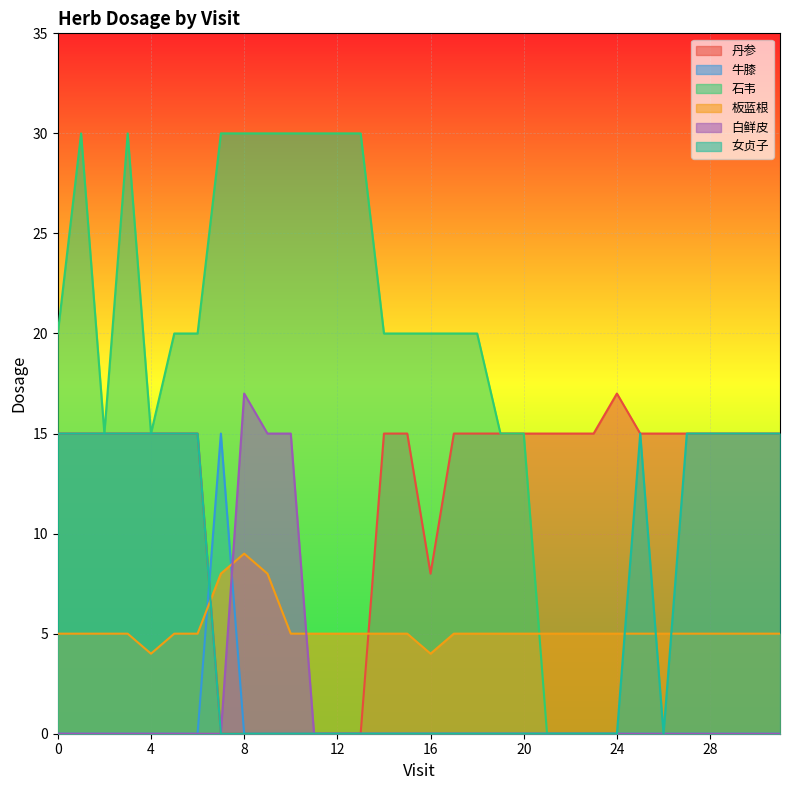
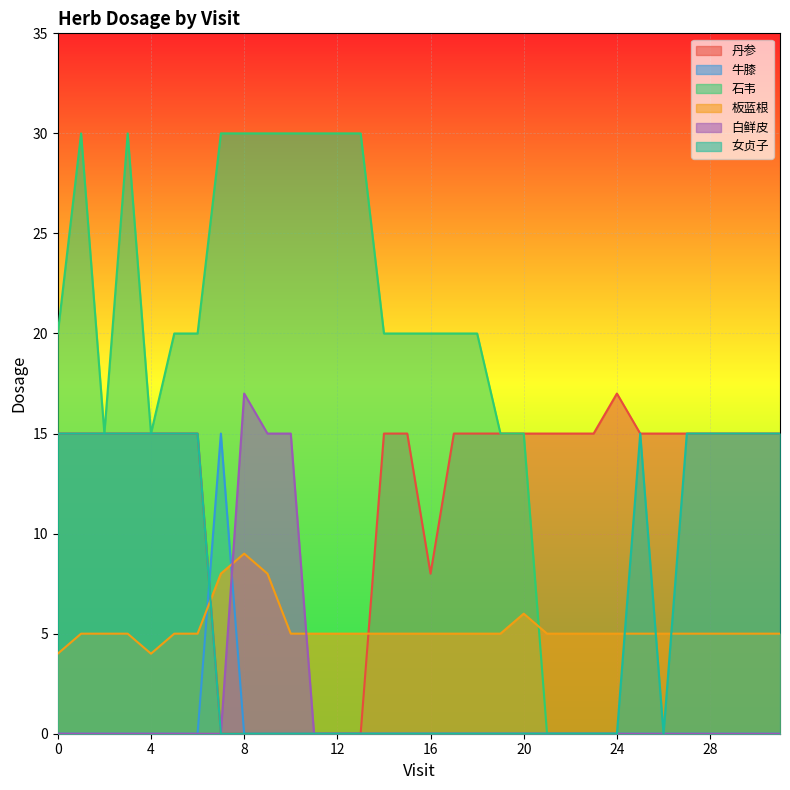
板蓝根, 0: 5 -> 4
板蓝根, 16: 4 -> 5
板蓝根, 20: 5 -> 6
